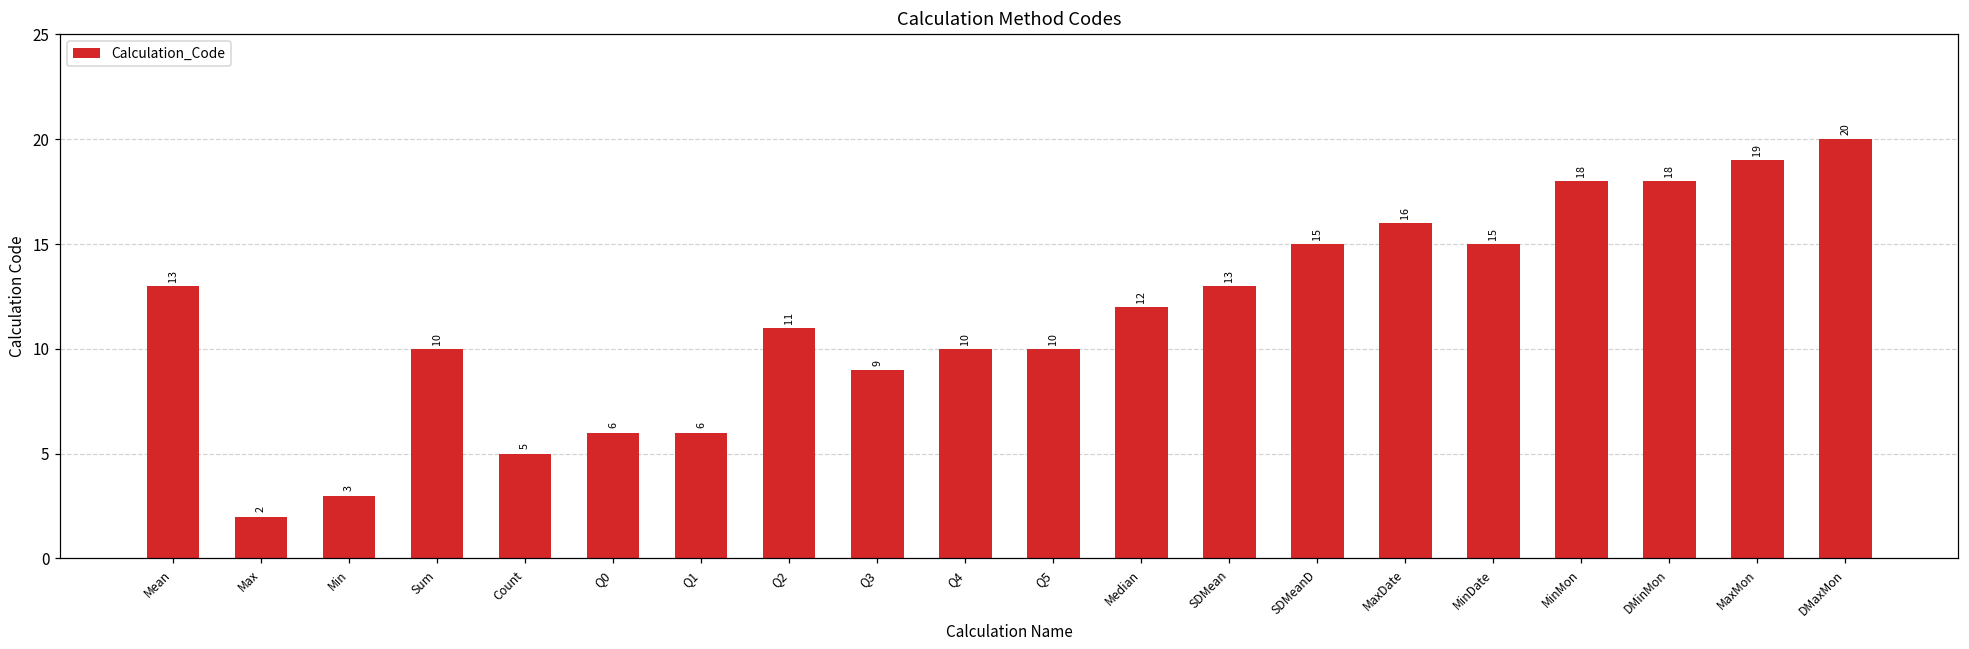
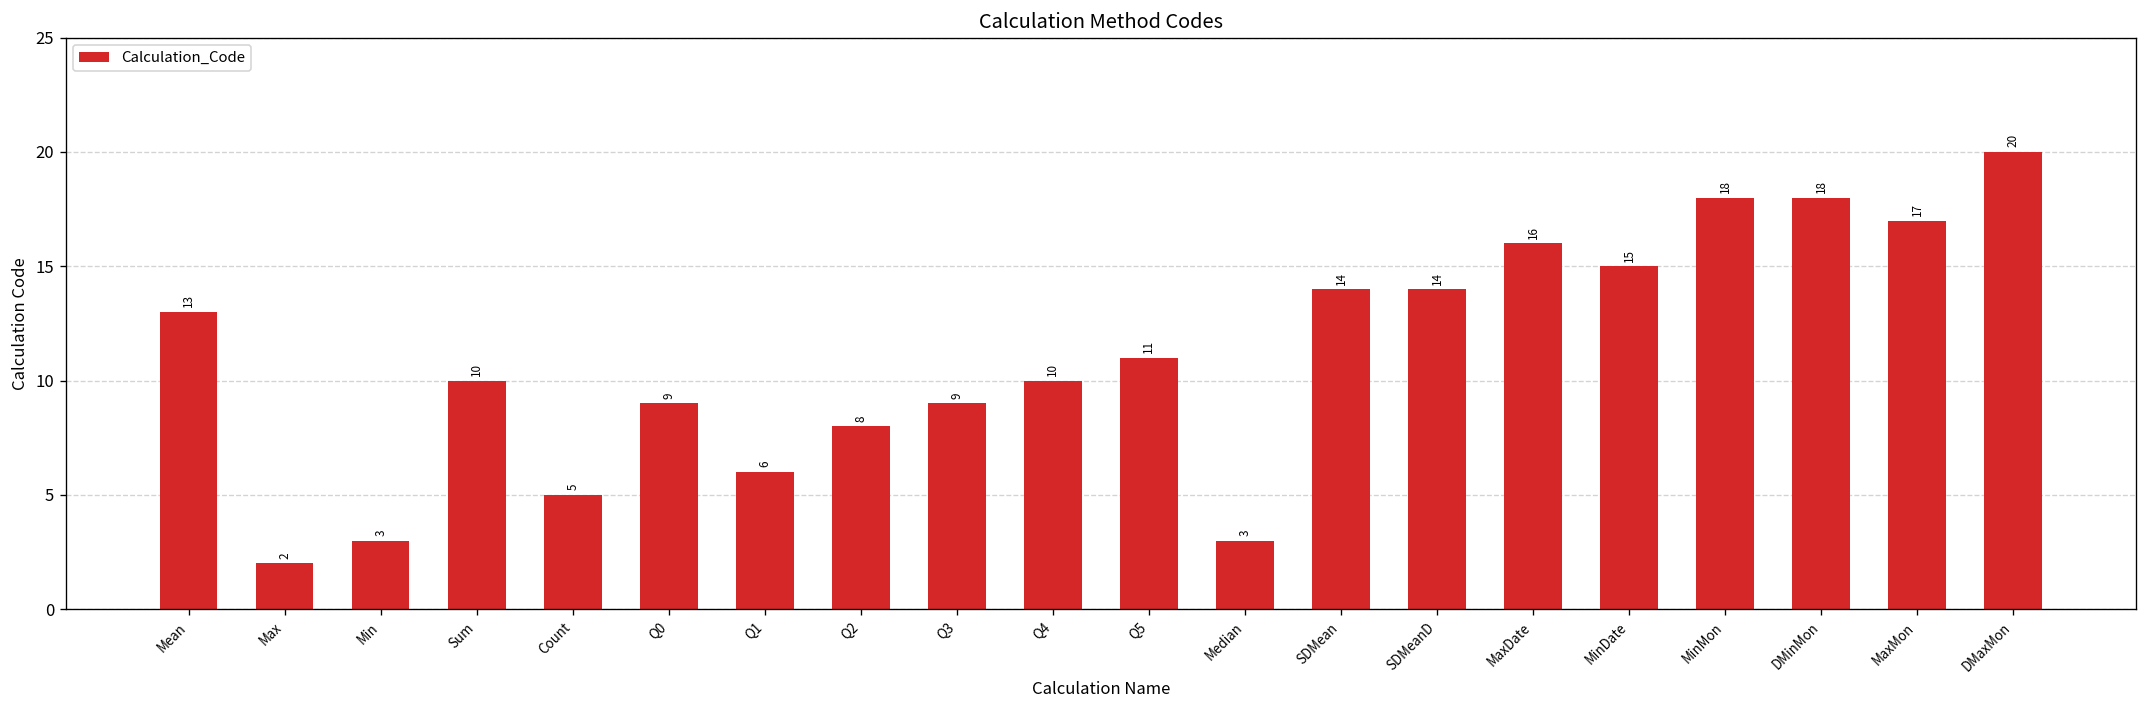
Q0: 6 -> 9
Q2: 11 -> 8
Q5: 10 -> 11
Median: 12 -> 3
SDMean: 13 -> 14
SDMeanD: 15 -> 14
MaxMon: 19 -> 17
